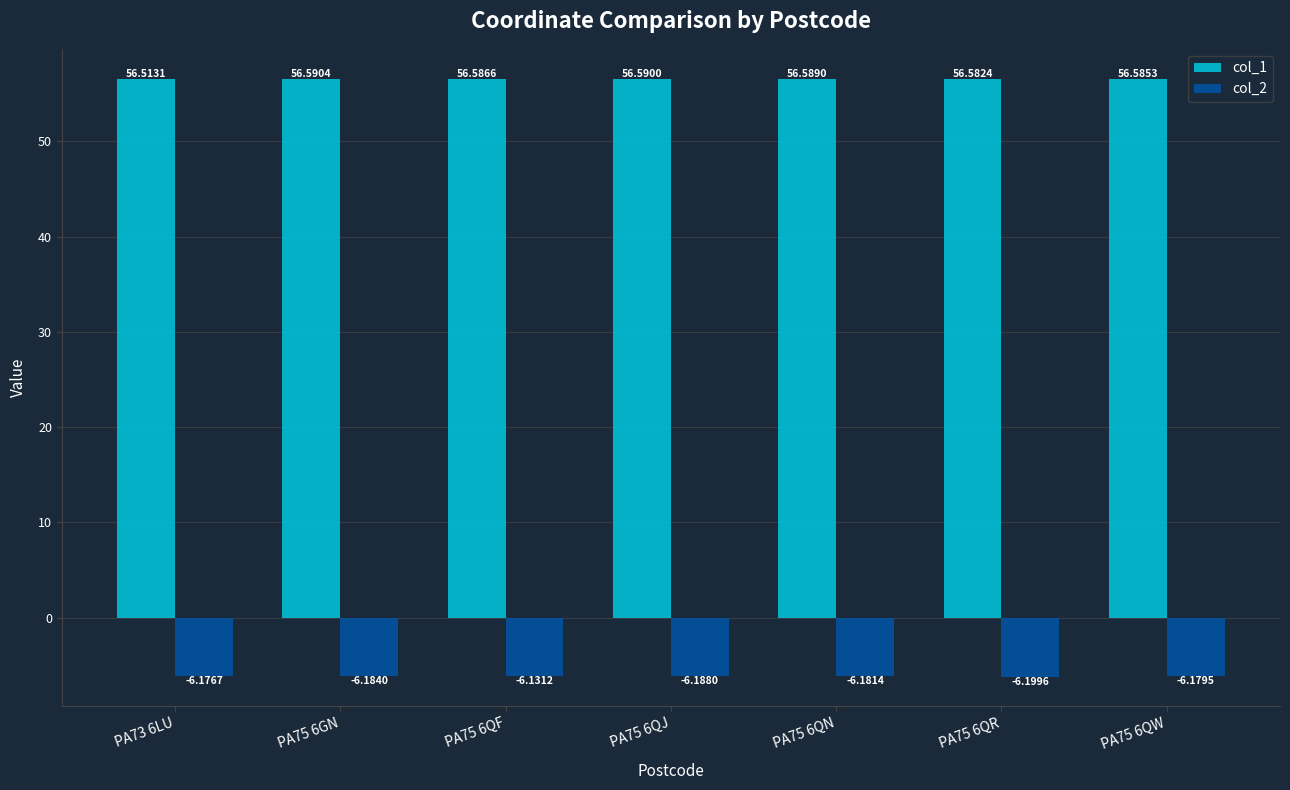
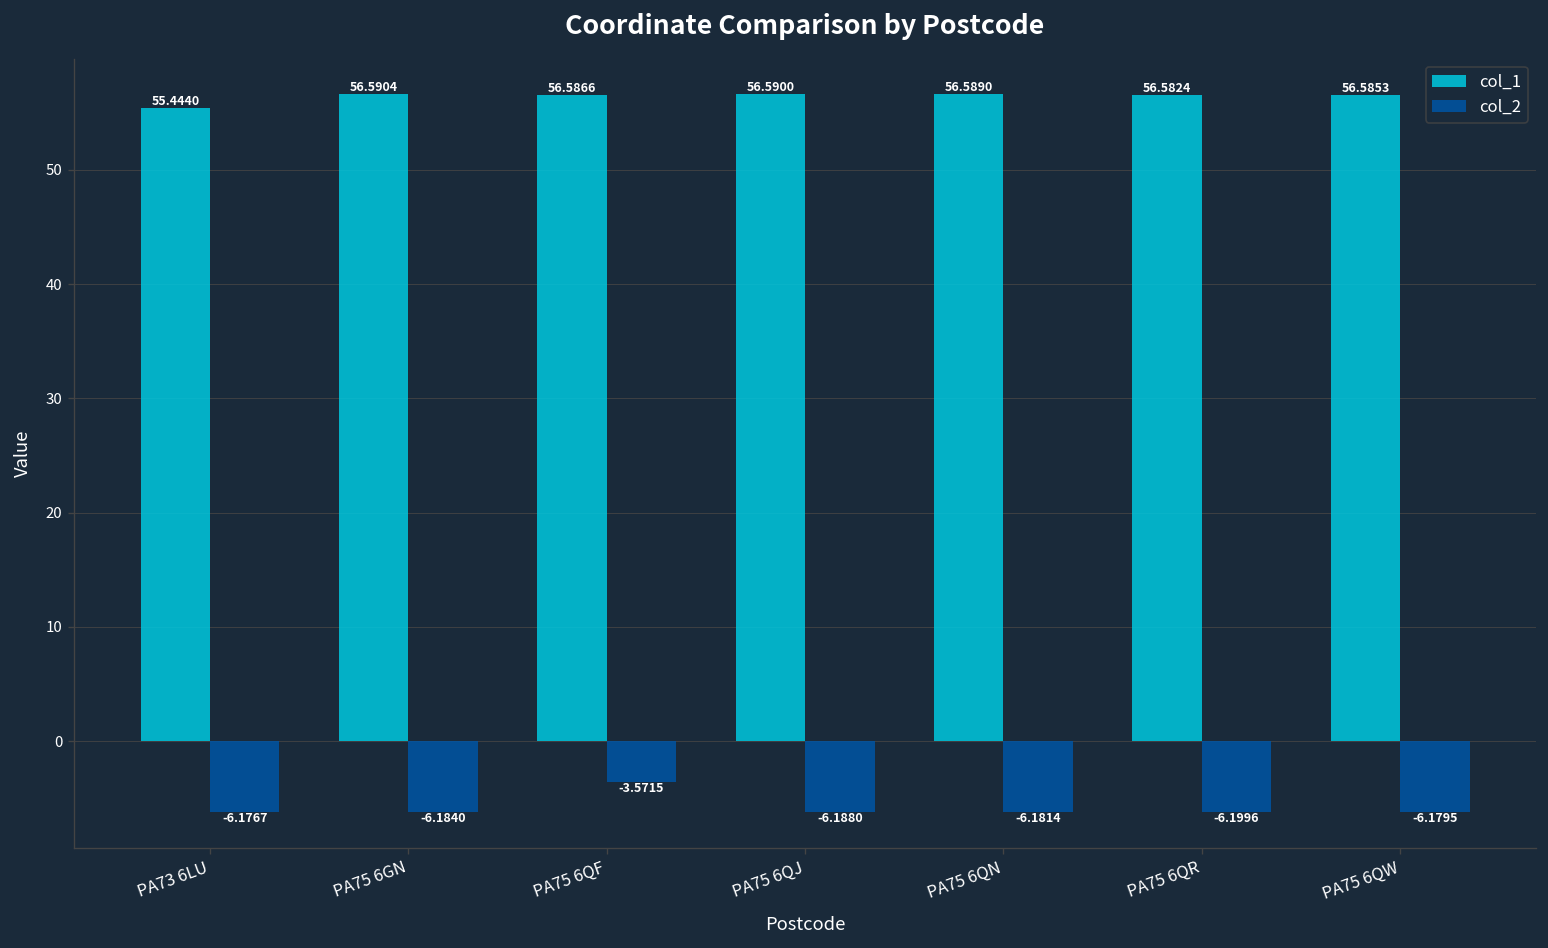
col_1, PA73 6LU: 56.5131 -> 55.4440
col_2, PA75 6QF: -6.1312 -> -3.5715
